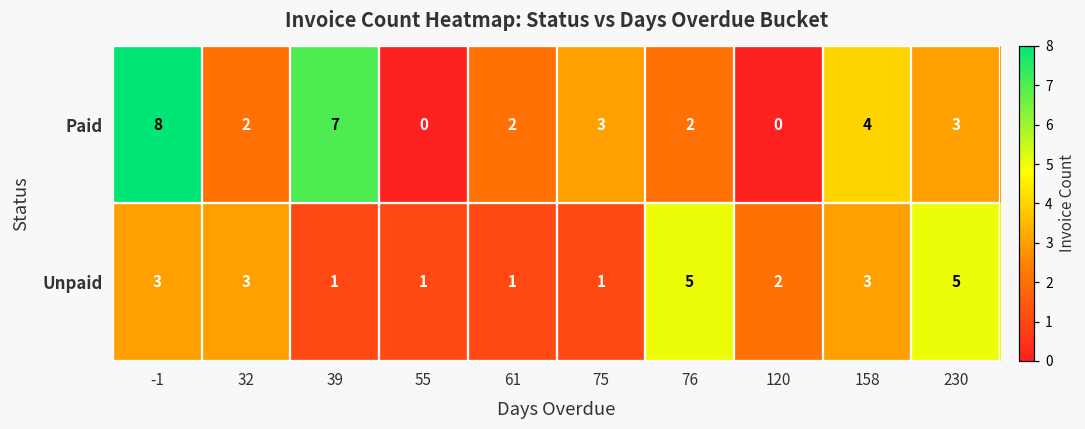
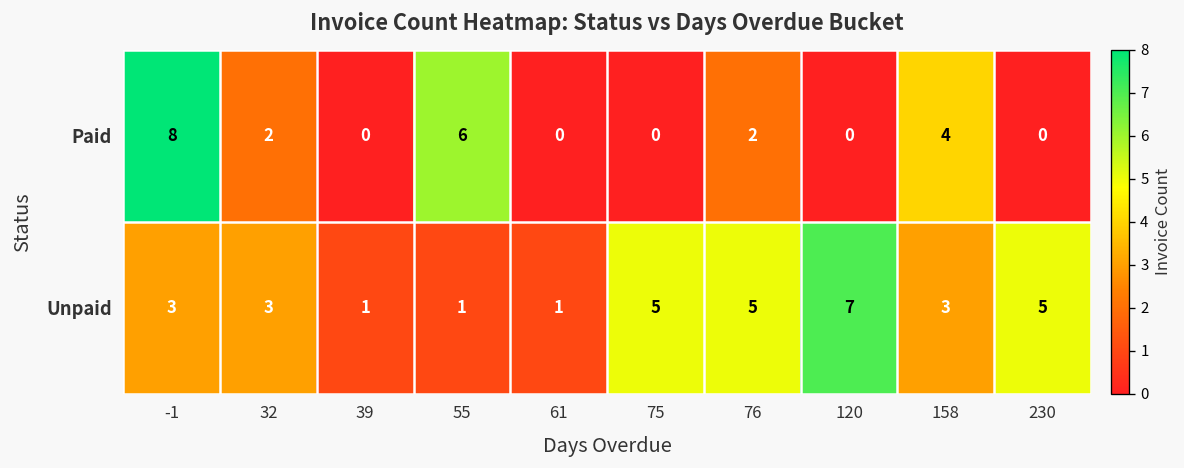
Paid, 39: 7 -> 0
Paid, 55: 0 -> 6
Paid, 61: 2 -> 0
Paid, 75: 3 -> 0
Paid, 230: 3 -> 0
Unpaid, 75: 1 -> 5
Unpaid, 120: 2 -> 7
